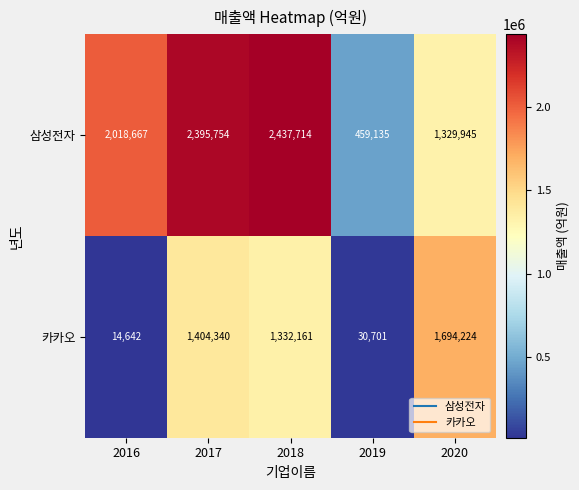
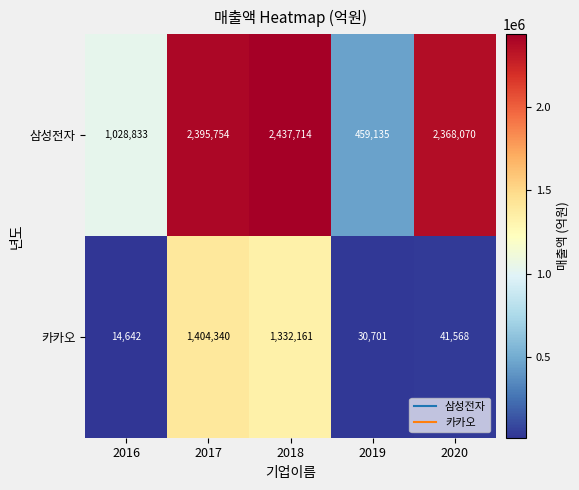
삼성전자, 2016: 2,018,667 -> 1,028,833
삼성전자, 2020: 1,329,945 -> 2,368,070
카카오, 2020: 1,694,224 -> 41,568
